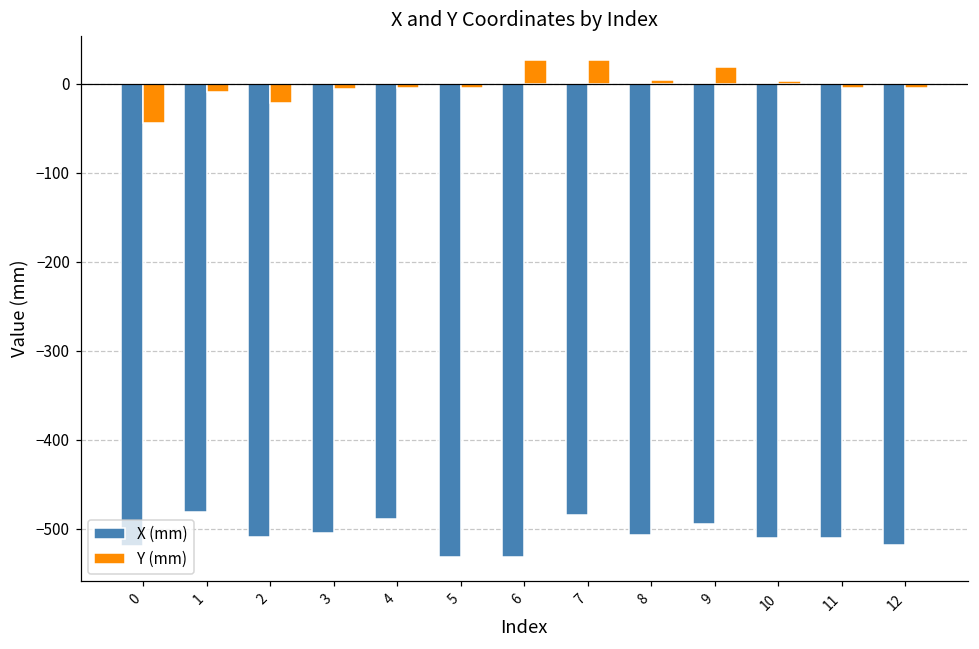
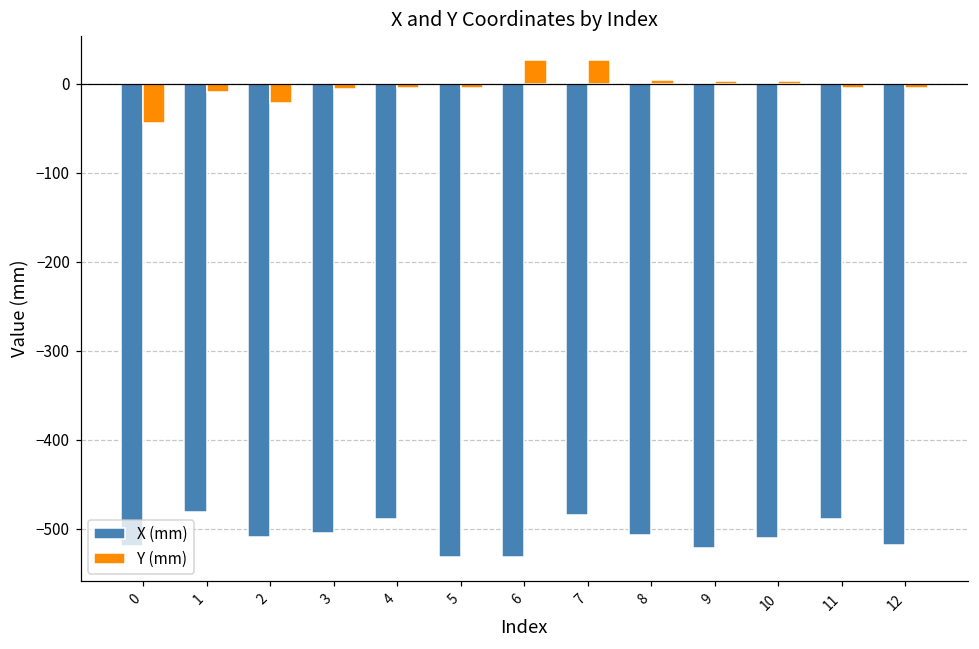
X (mm), 9: -490 -> -520
Y (mm), 9: 20 -> 0
X (mm), 11: -510 -> -490
